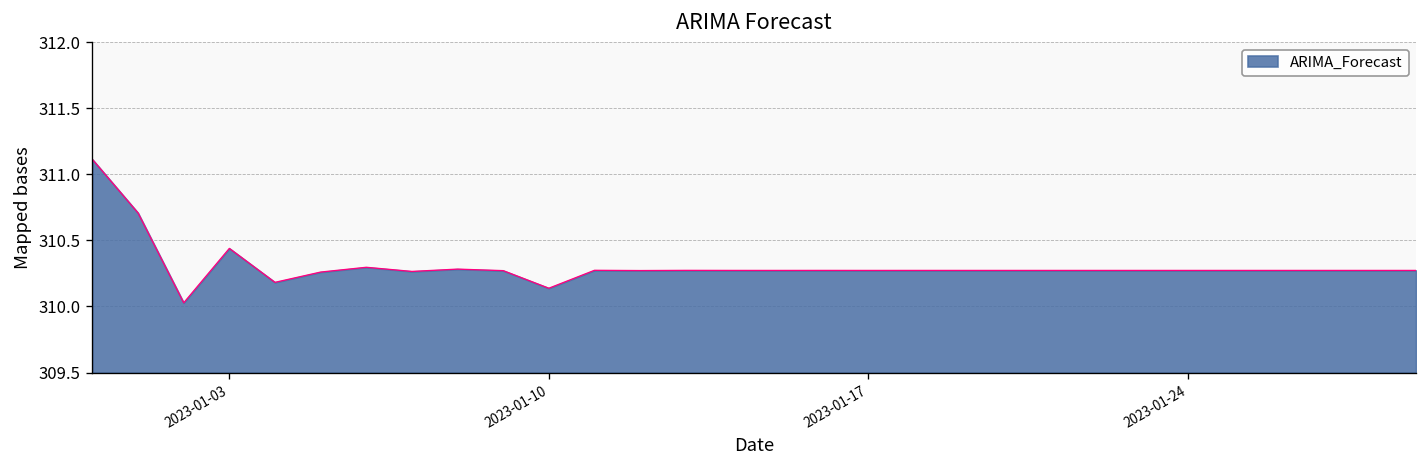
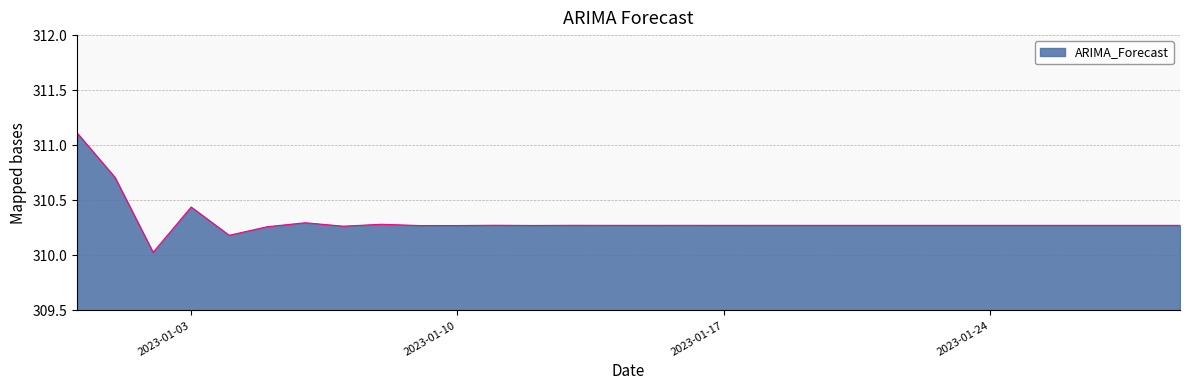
2023-01-10: 310.14 -> 310.27
